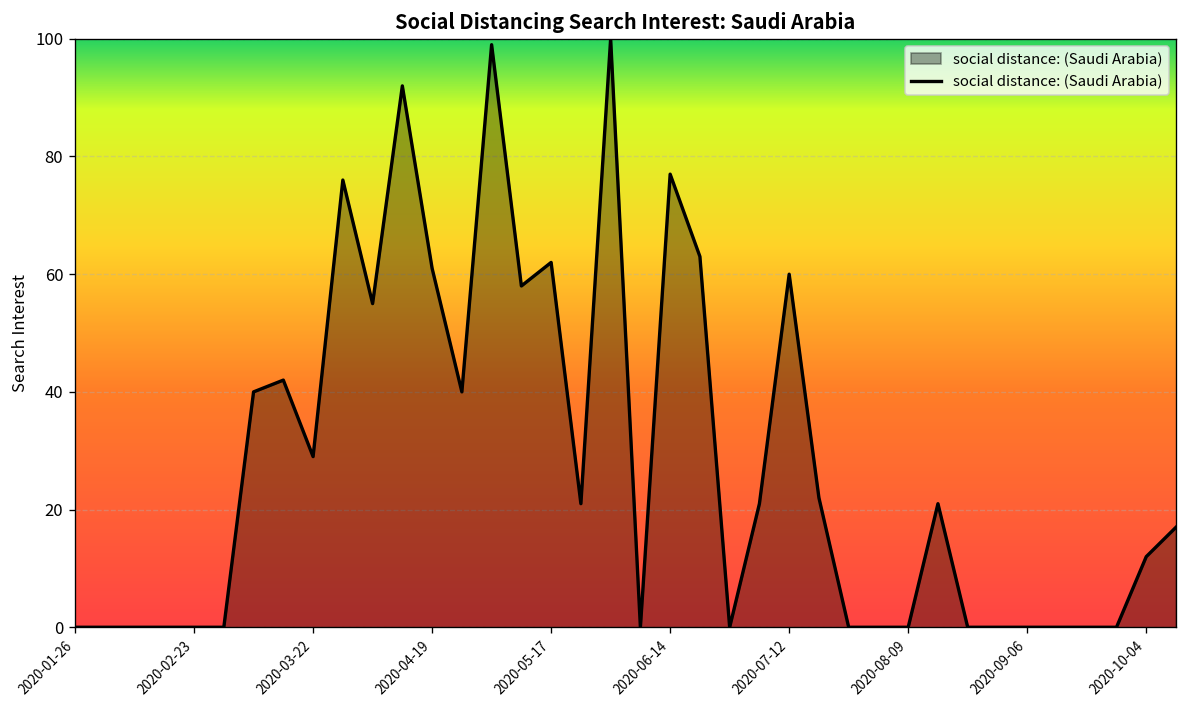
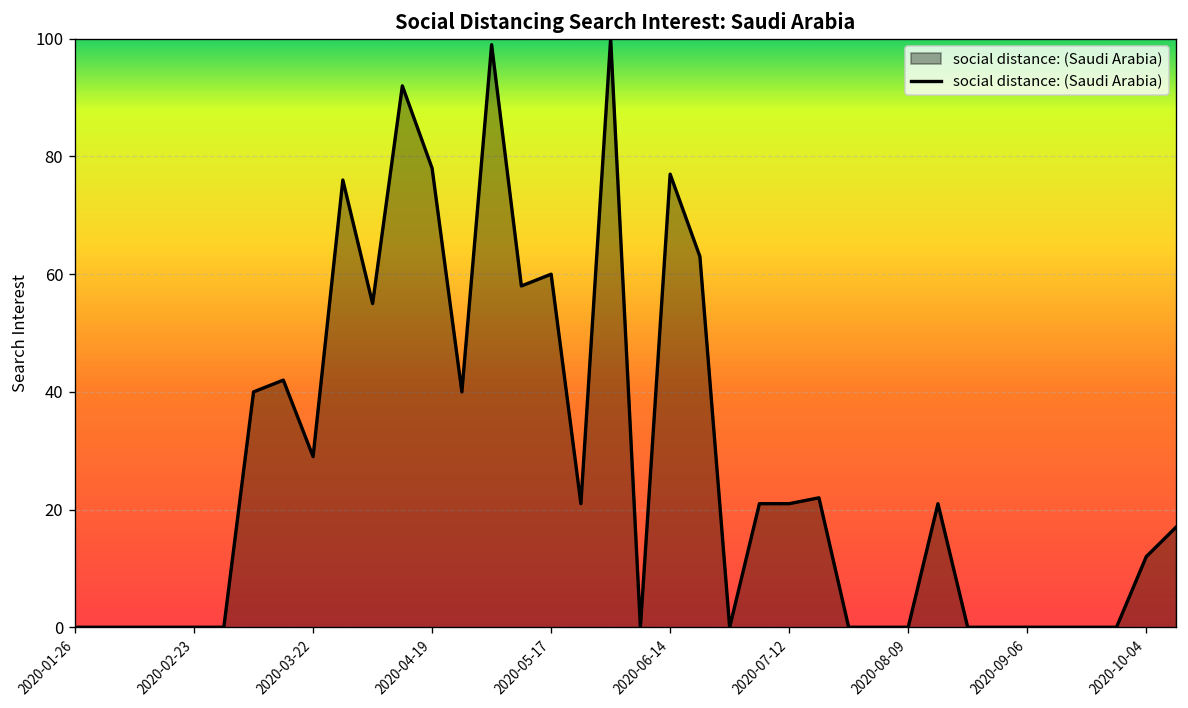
2020-04-19: 61 -> 78
2020-05-17: 62 -> 60
2020-07-12: 60 -> 21
